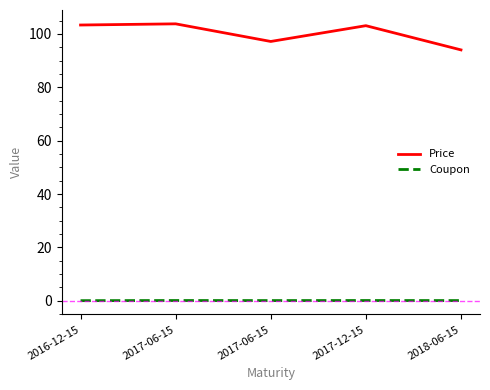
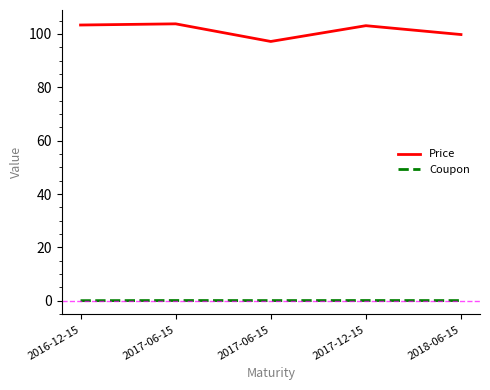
Price, 2018-06-15: 94 -> 100
